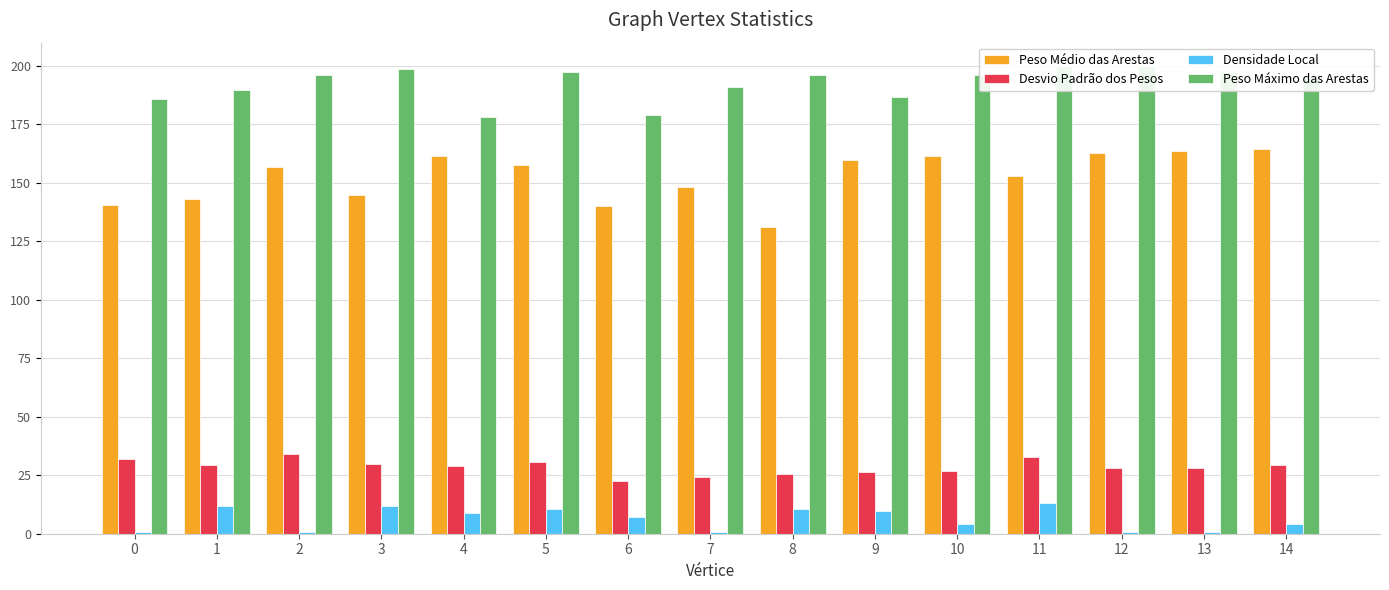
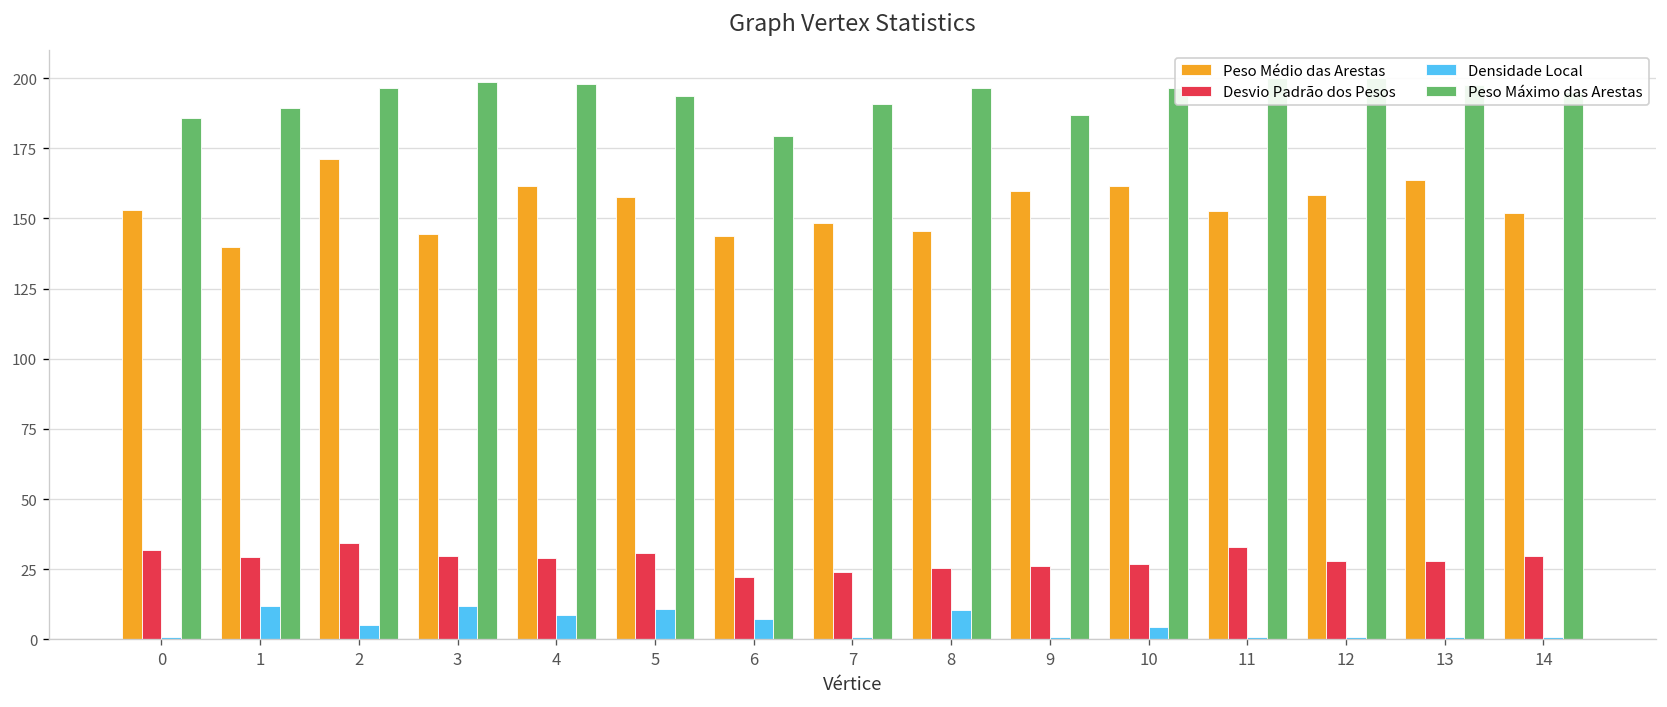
Peso Médio das Arestas, 0: 141 -> 153
Peso Médio das Arestas, 1: 143 -> 140
Peso Médio das Arestas, 2: 157 -> 171
Densidade Local, 2: 1 -> 5
Peso Máximo das Arestas, 4: 178 -> 198
Peso Máximo das Arestas, 5: 197 -> 194
Peso Médio das Arestas, 6: 140 -> 144
Peso Médio das Arestas, 8: 131 -> 146
Densidade Local, 9: 10 -> 1
Densidade Local, 11: 13 -> 1
Peso Médio das Arestas, 12: 163 -> 158
Peso Médio das Arestas, 14: 165 -> 152
Densidade Local, 14: 4 -> 1
